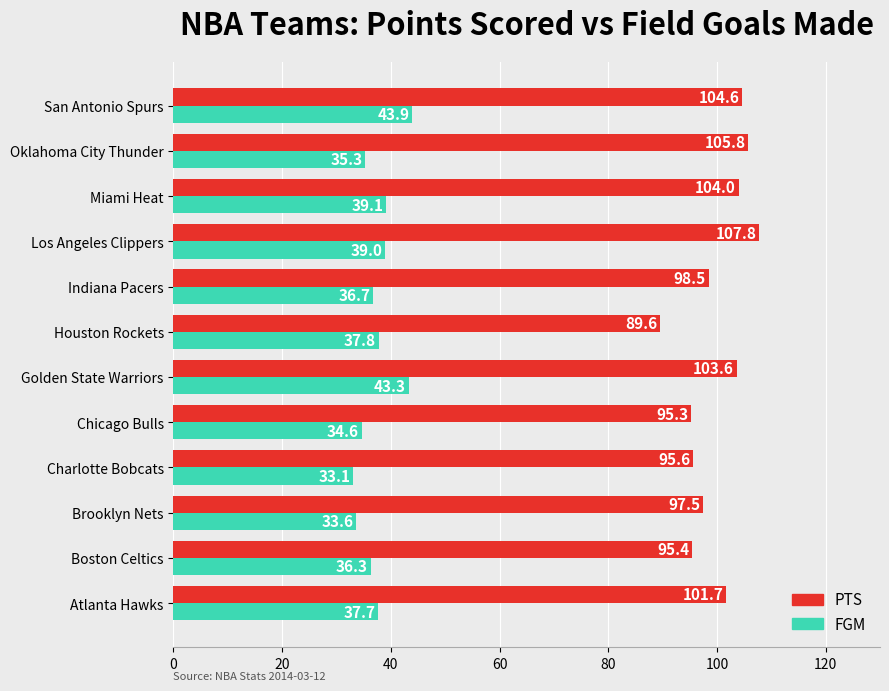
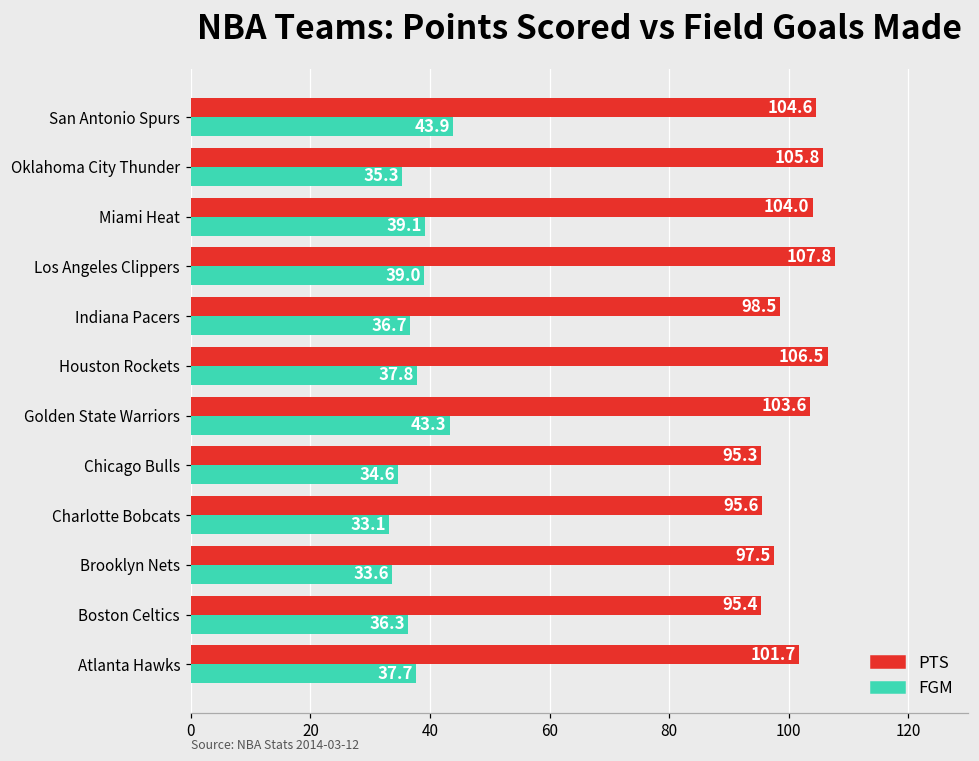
PTS, Houston Rockets: 89.6 -> 106.5
